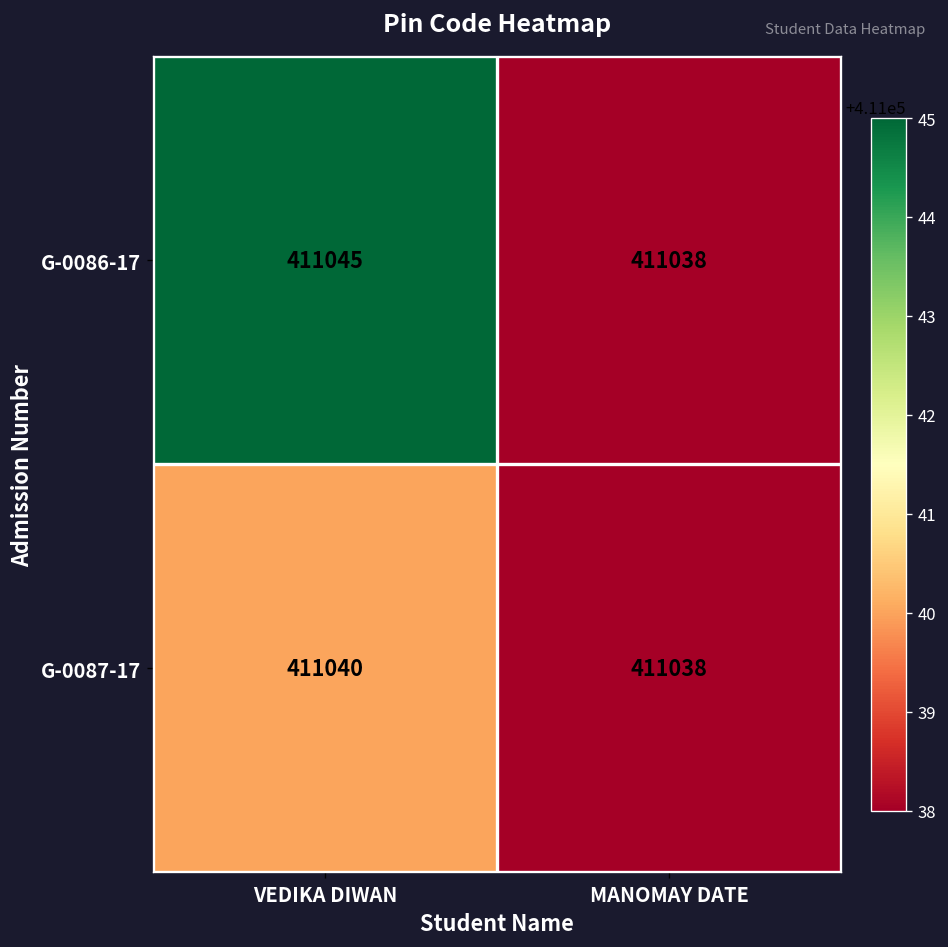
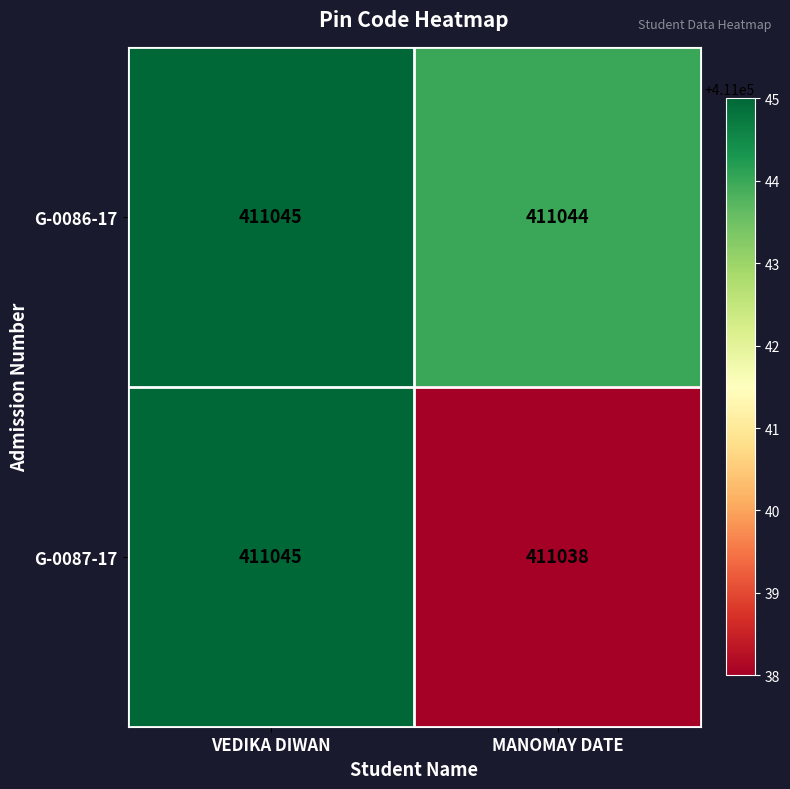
G-0086-17, MANOMAY DATE: 411038 -> 411044
G-0087-17, VEDIKA DIWAN: 411040 -> 411045
